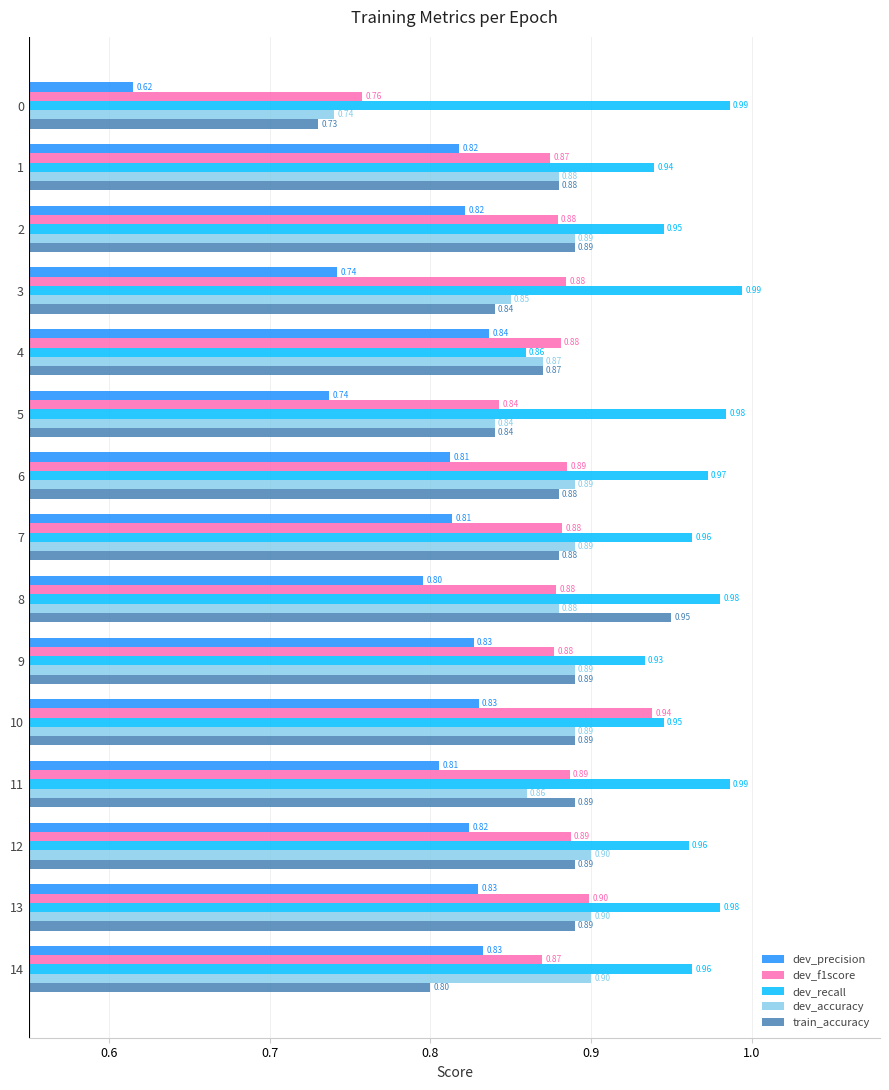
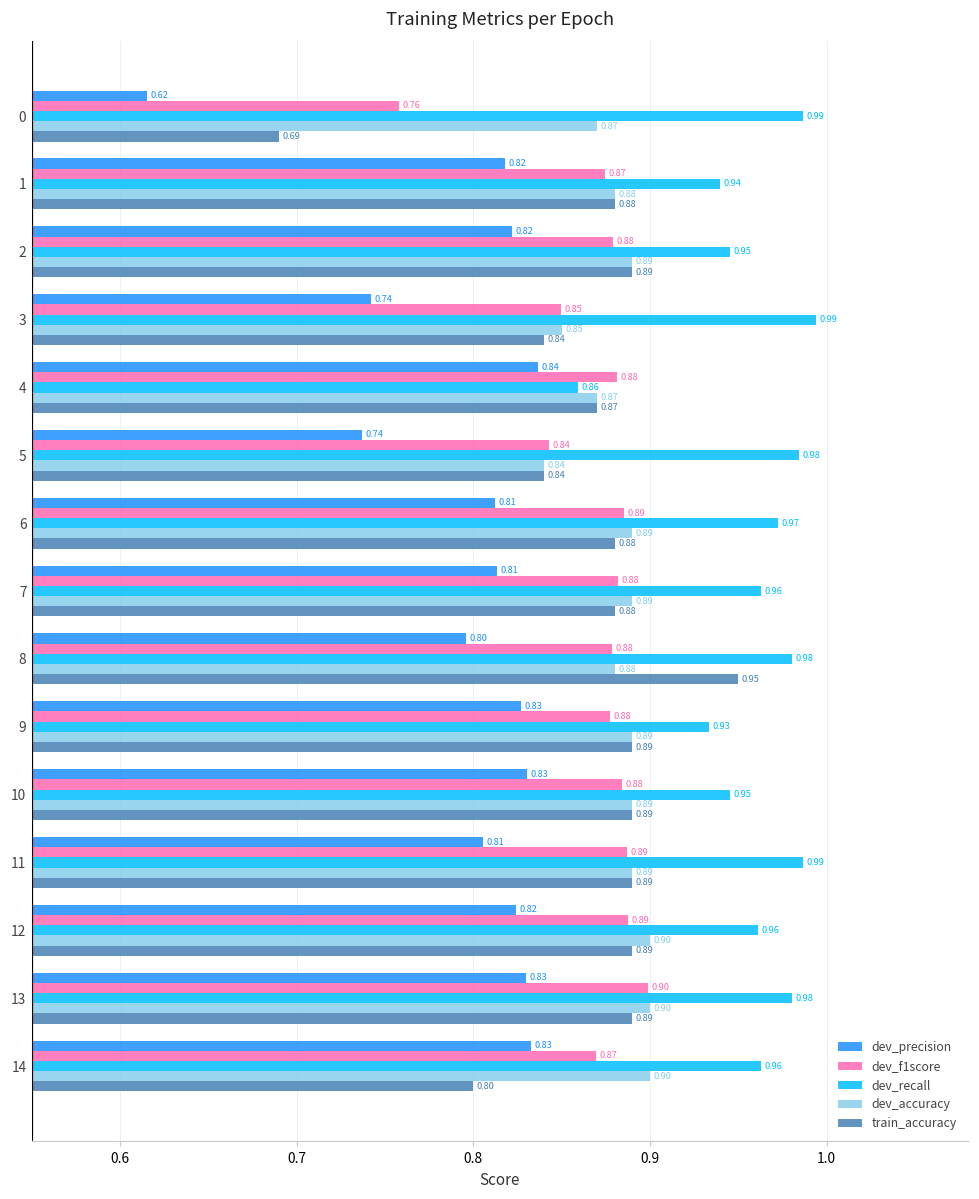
dev_accuracy, 0: 0.74 -> 0.87
train_accuracy, 0: 0.73 -> 0.69
dev_f1score, 3: 0.88 -> 0.85
dev_f1score, 10: 0.94 -> 0.88
dev_accuracy, 11: 0.86 -> 0.89
